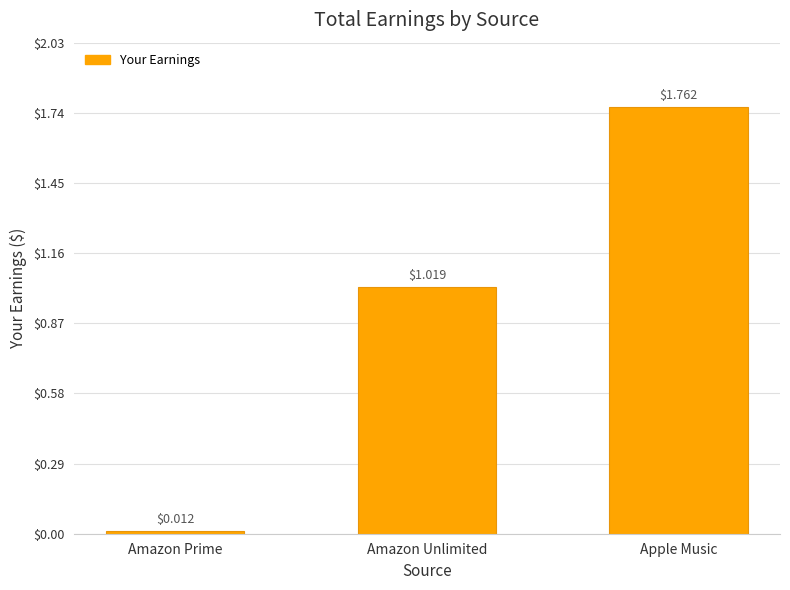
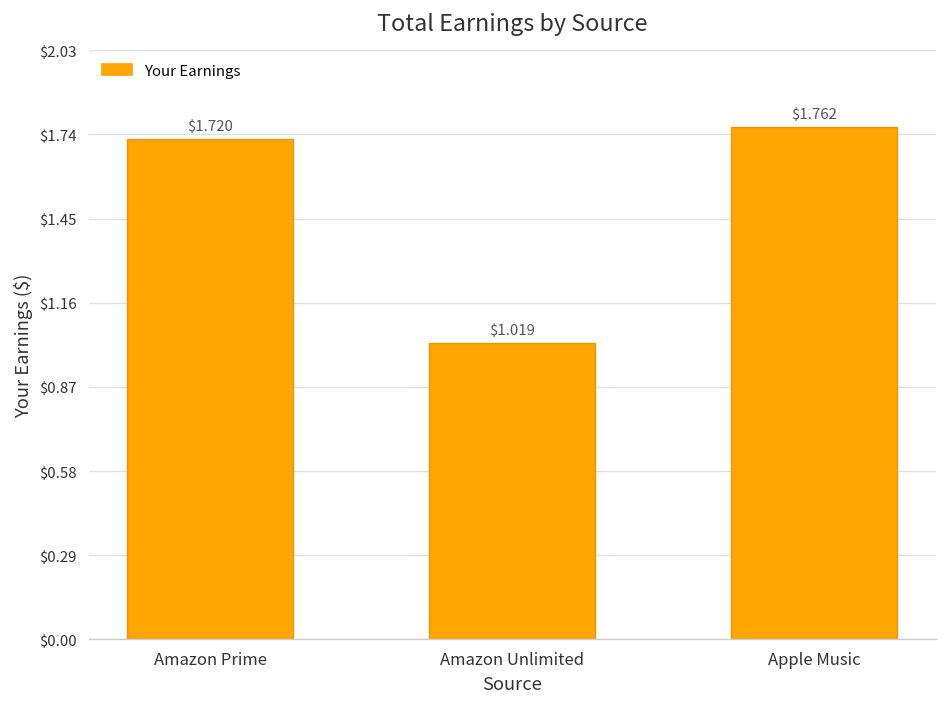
Amazon Prime: $0.012 -> $1.720
